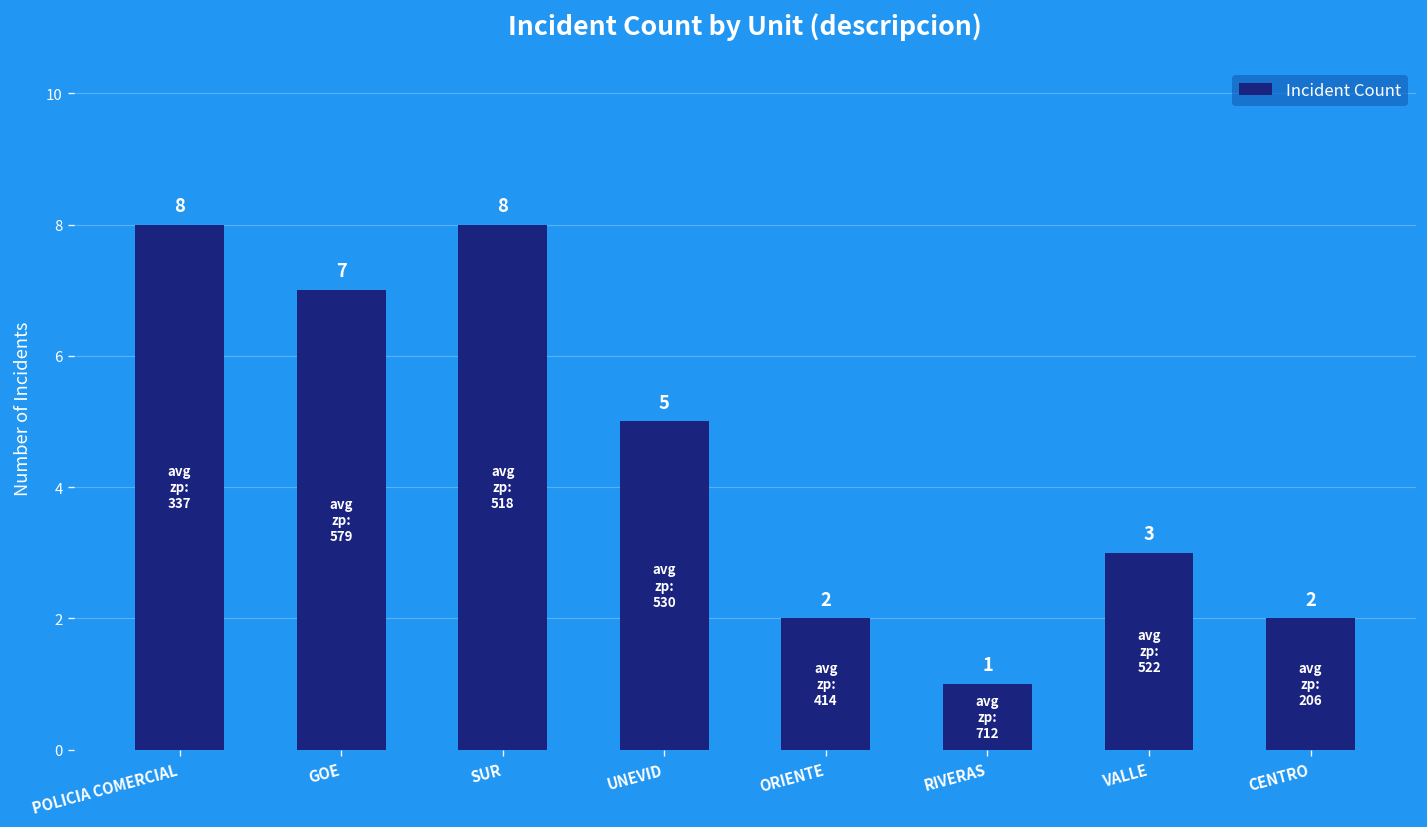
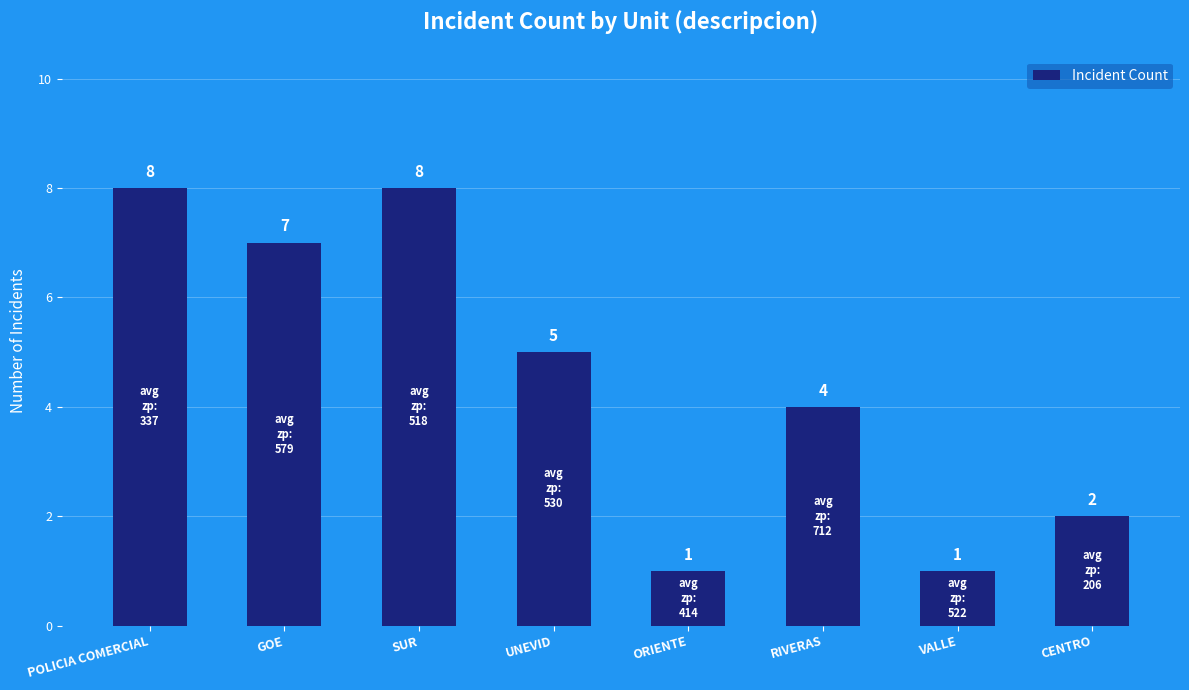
ORIENTE: 2 -> 1
RIVERAS: 1 -> 4
VALLE: 3 -> 1
